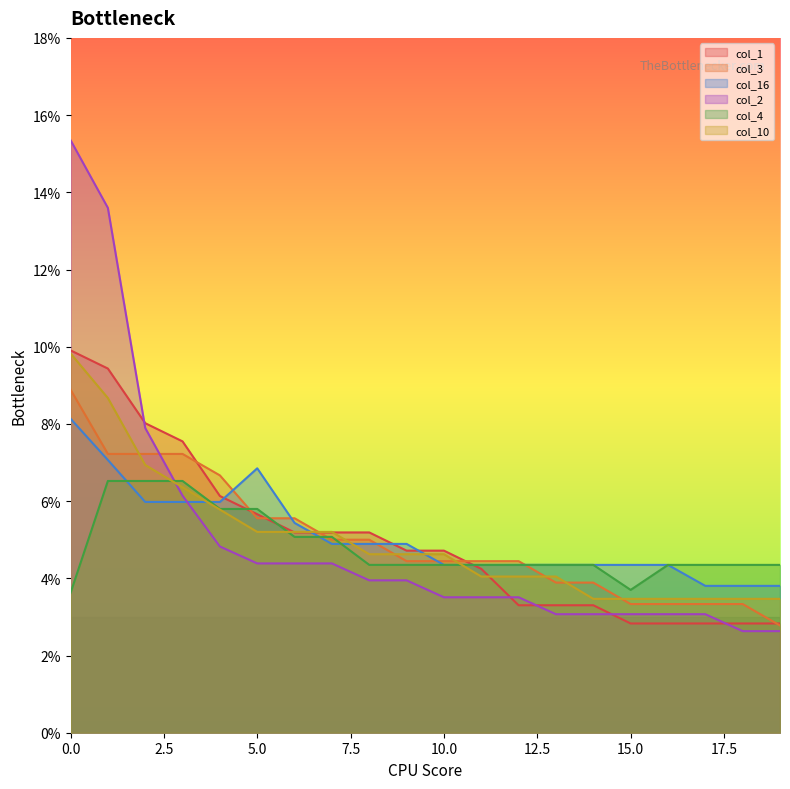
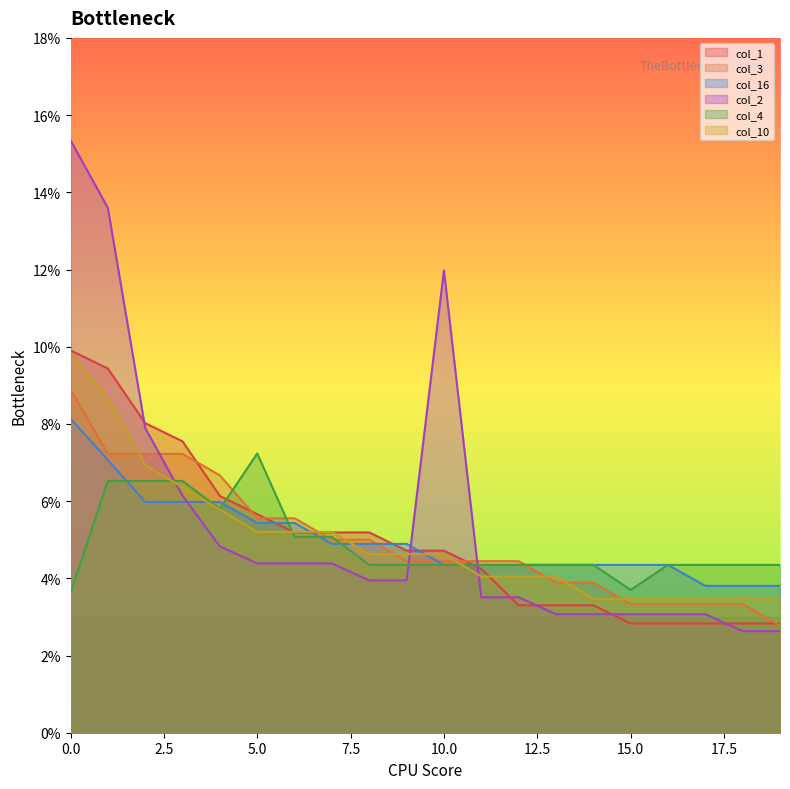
col_16, 5.0: 6.8% -> 5.4%
col_4, 5.0: 5.8% -> 7.2%
col_2, 10.0: 3.5% -> 12.0%
